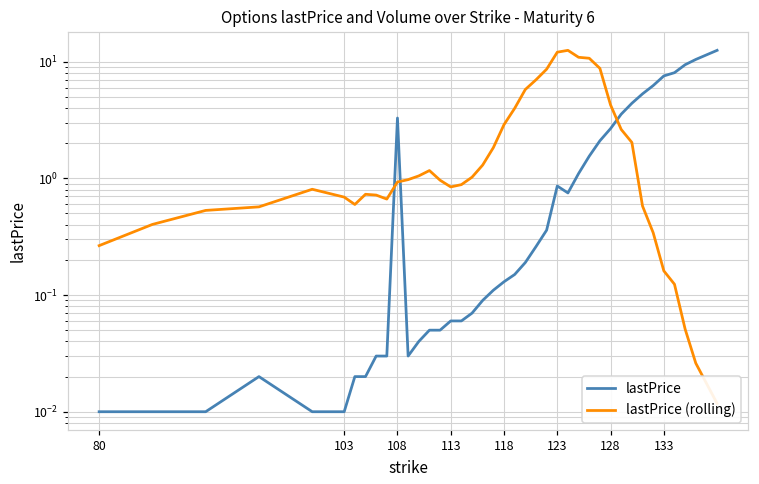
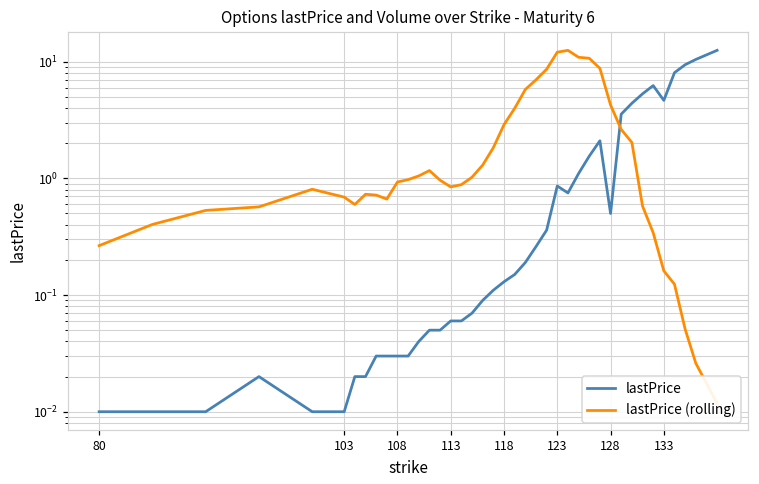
lastPrice, 108: 3.3 -> 0.03
lastPrice, 128: 2.7 -> 0.5
lastPrice, 133: 8 -> 5
